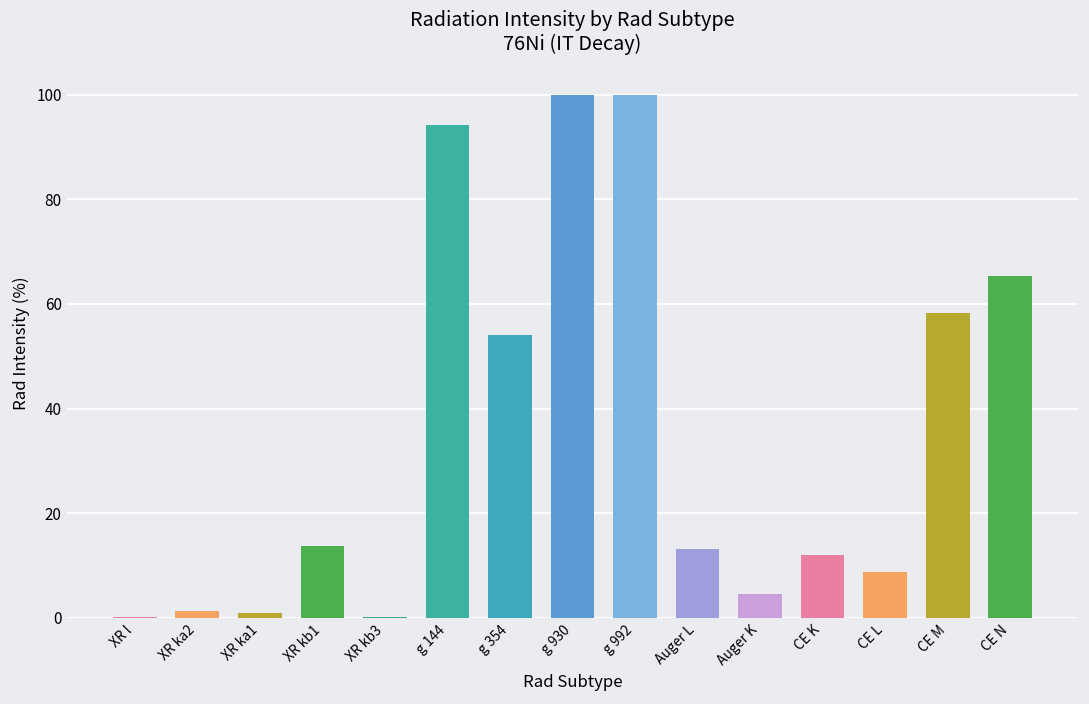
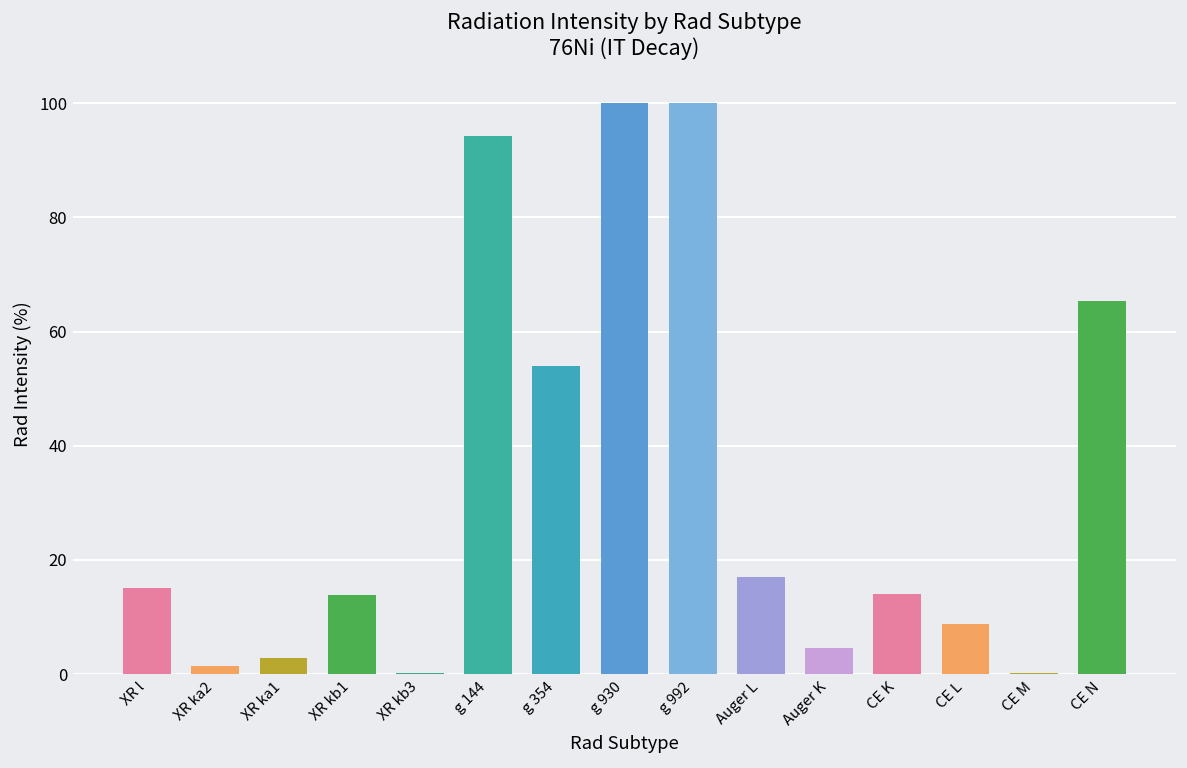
XR l: 0 -> 15
XR ka1: 1 -> 3
Auger L: 13 -> 17
CE K: 12 -> 14
CE M: 58 -> 0
